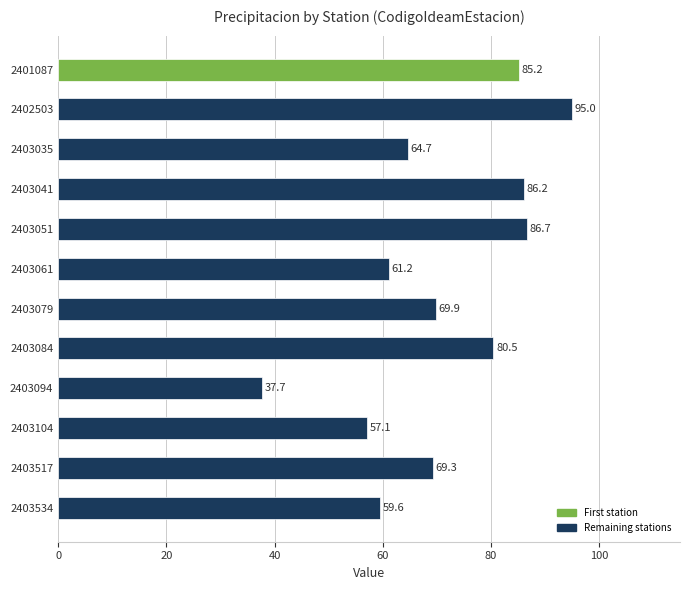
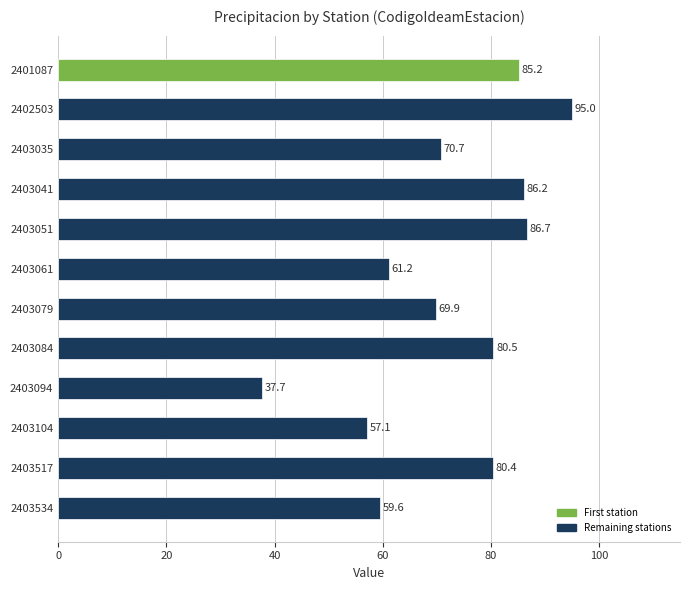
2403035: 64.7 -> 70.7
2403517: 69.3 -> 80.4
